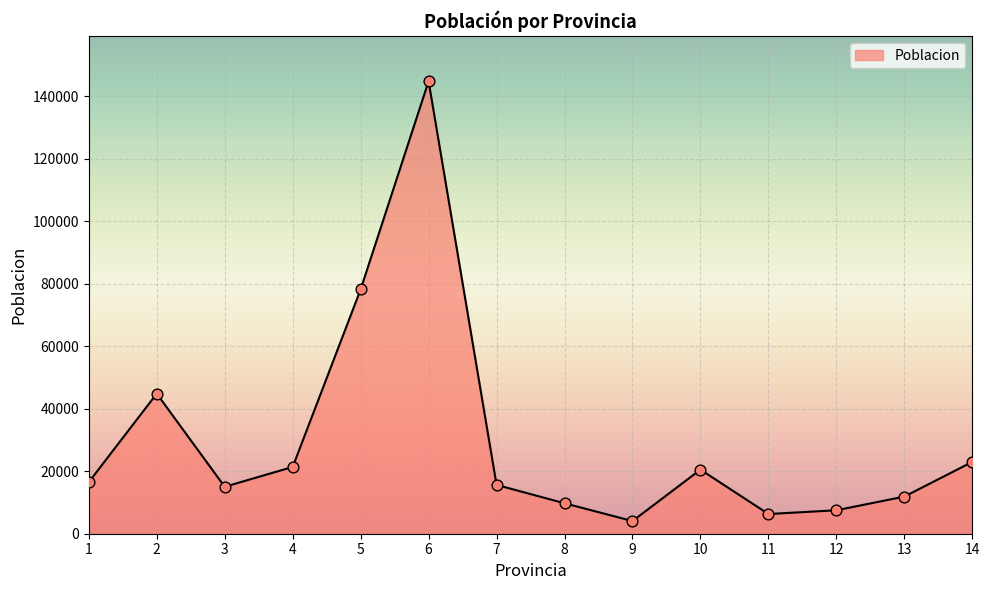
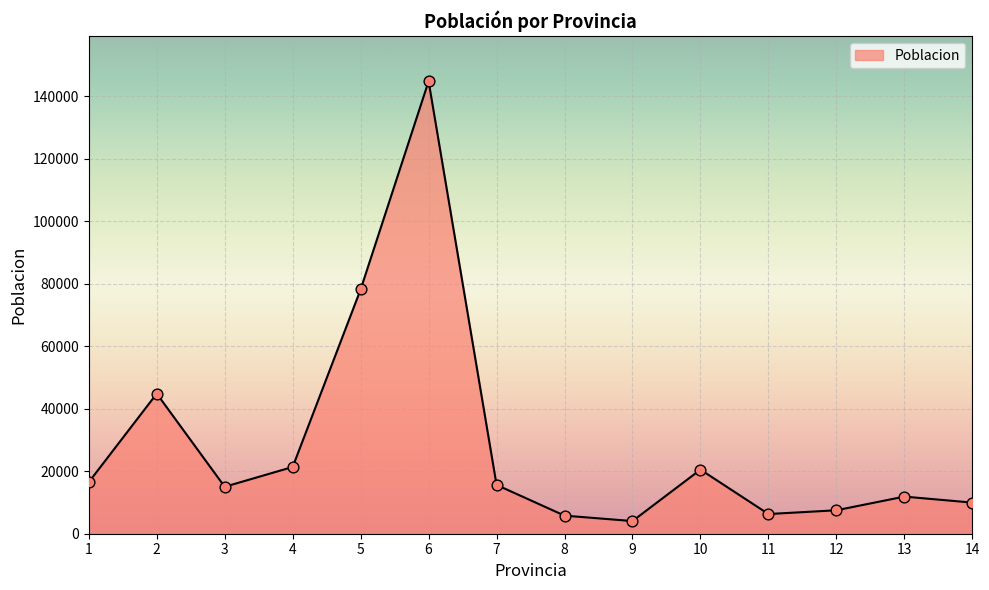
8: 10000 -> 6000
14: 23000 -> 10000
